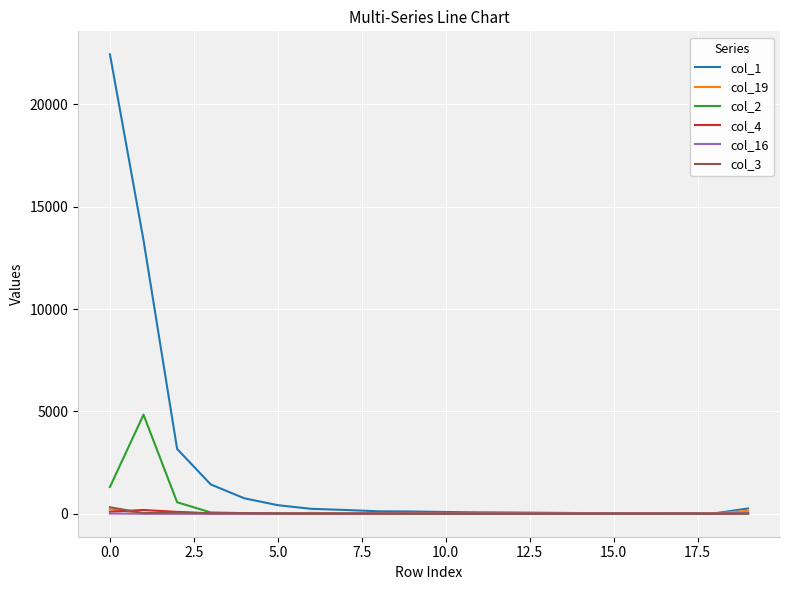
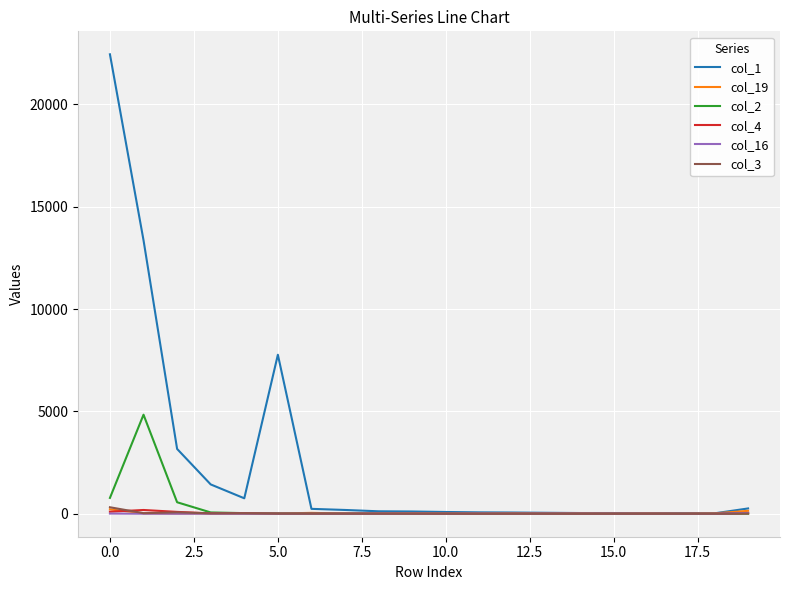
col_2, 0.0: 1300 -> 800
col_1, 5.0: 400 -> 7800
